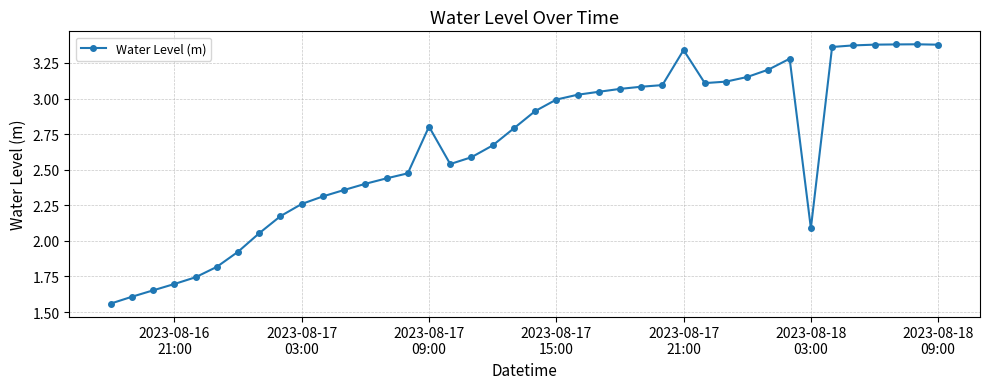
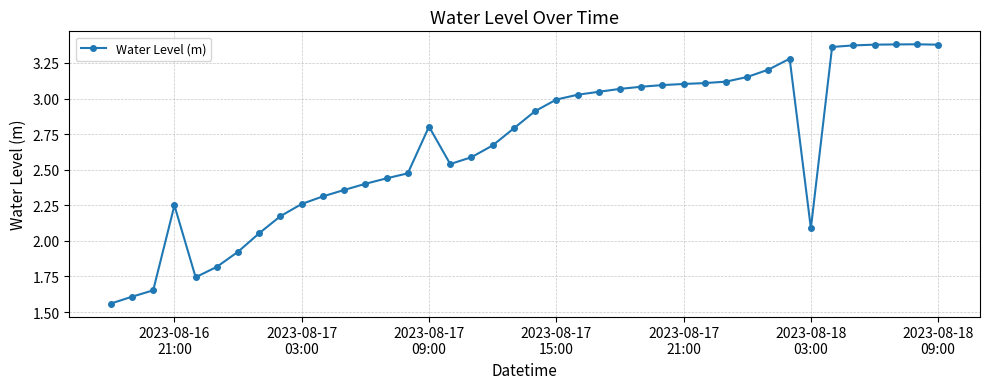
2023-08-16 21:00: 1.70 -> 2.25
2023-08-17 21:00: 3.34 -> 3.10
